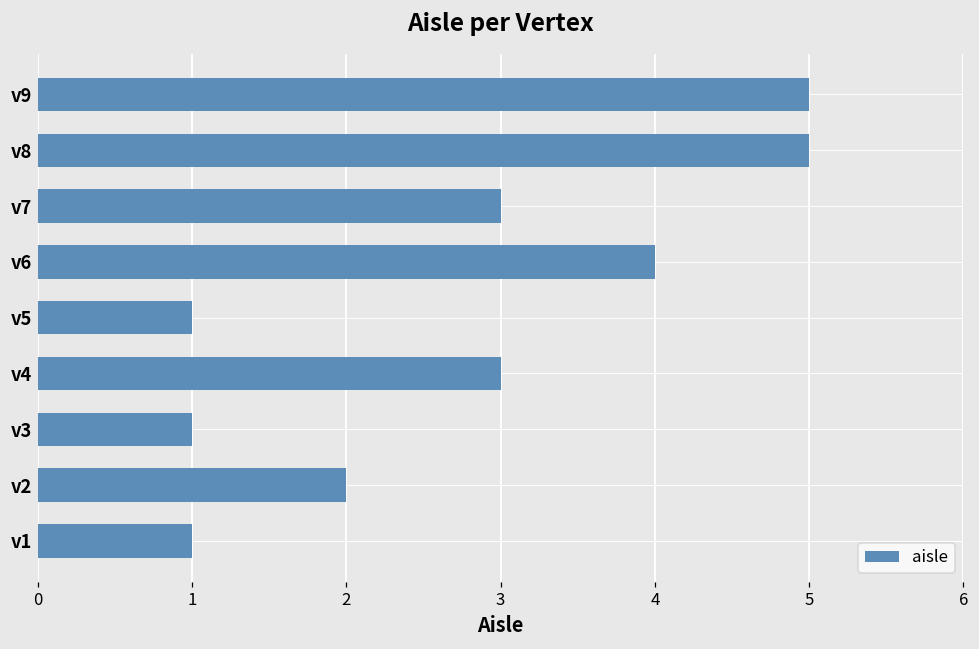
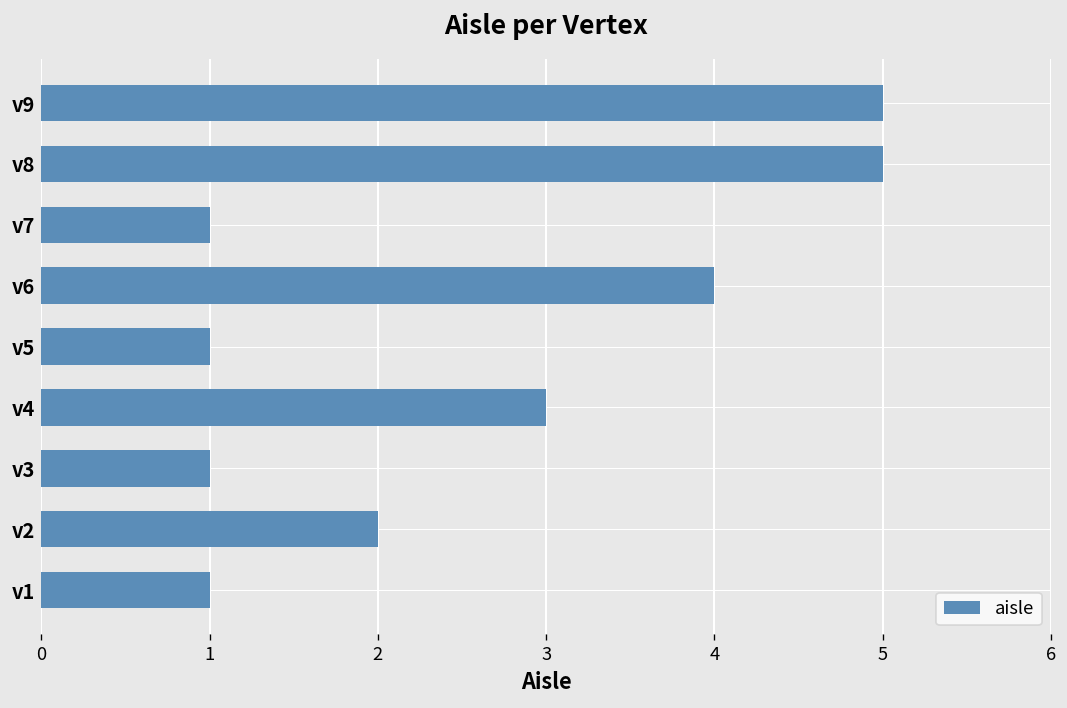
v7: 3 -> 1
